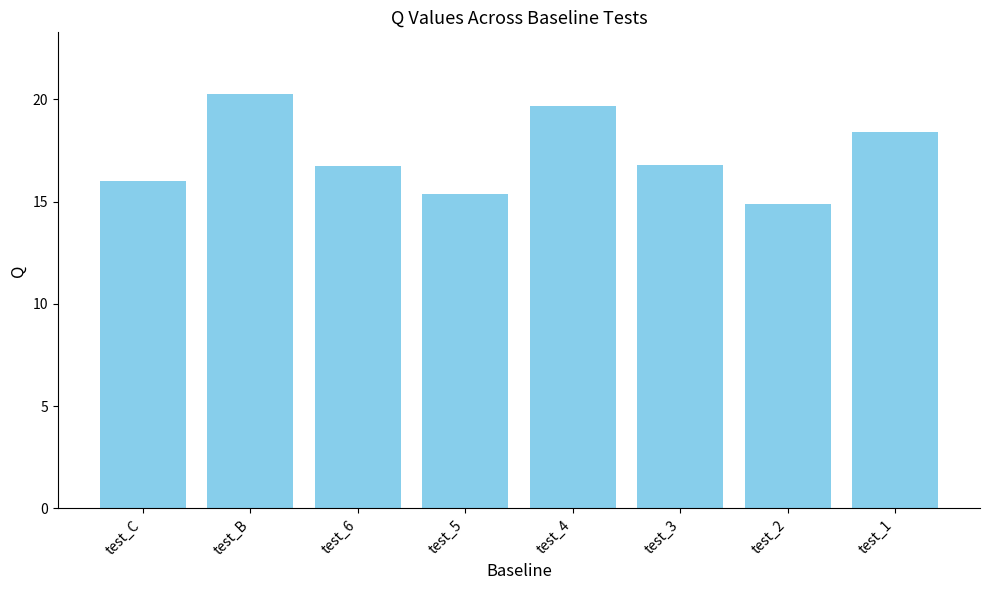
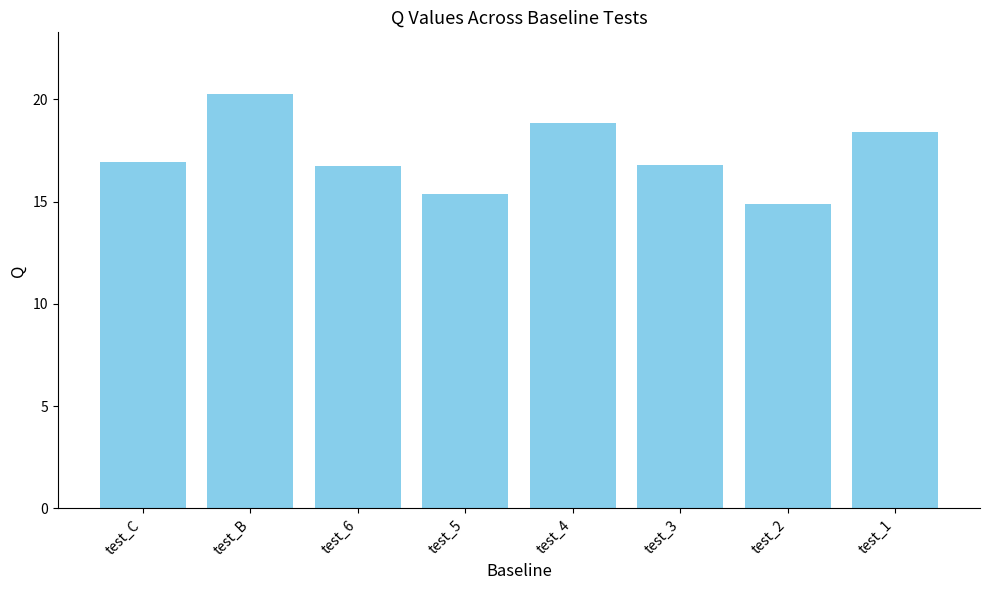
test_C: 16.0 -> 17.0
test_4: 19.7 -> 18.9
